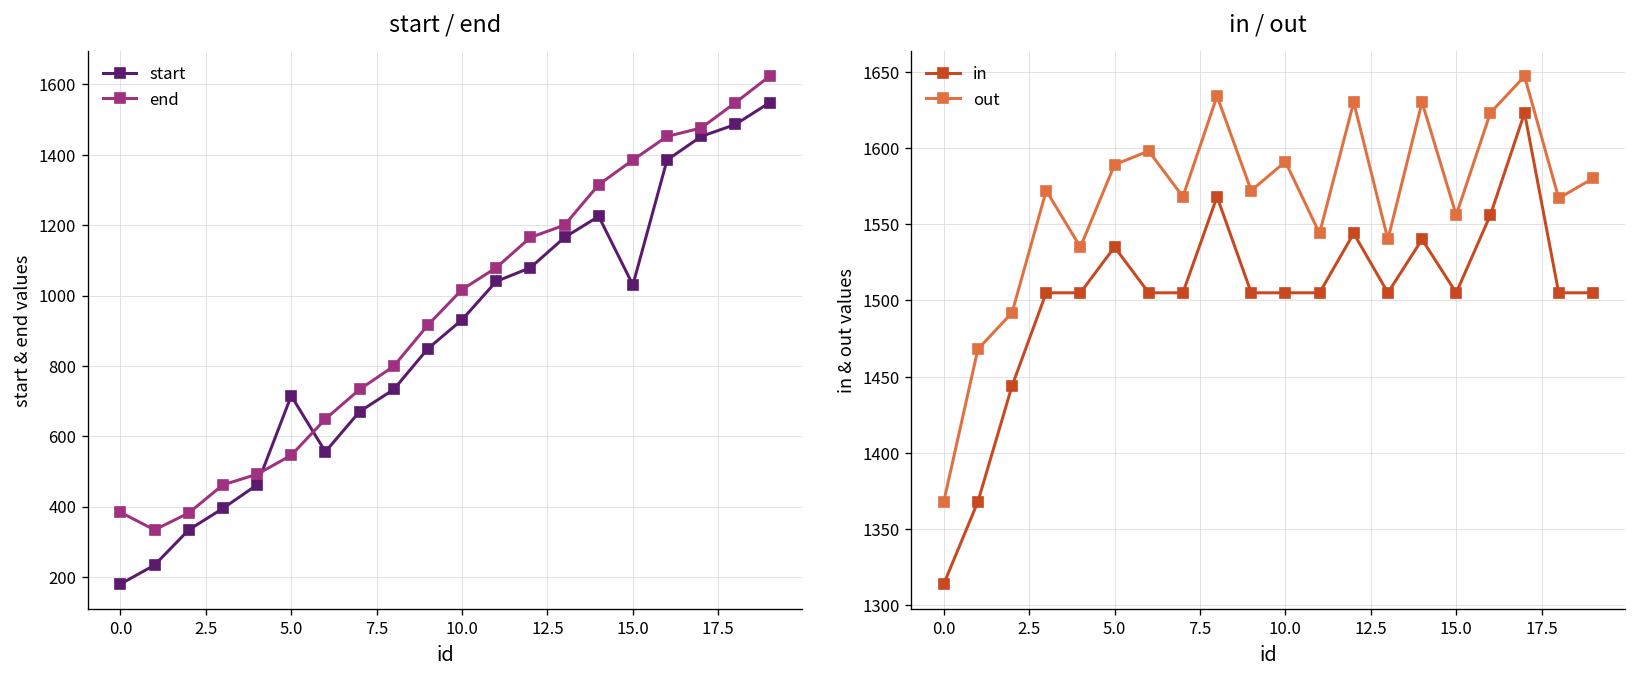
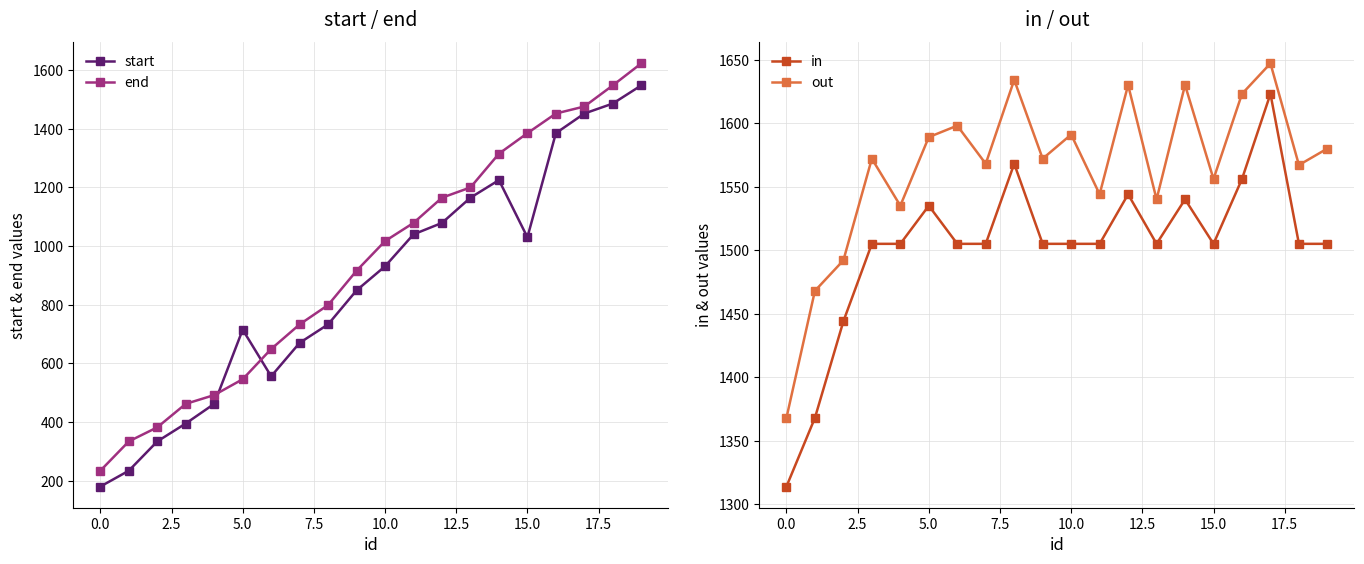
start / end, end, 0.0: 380 -> 230
